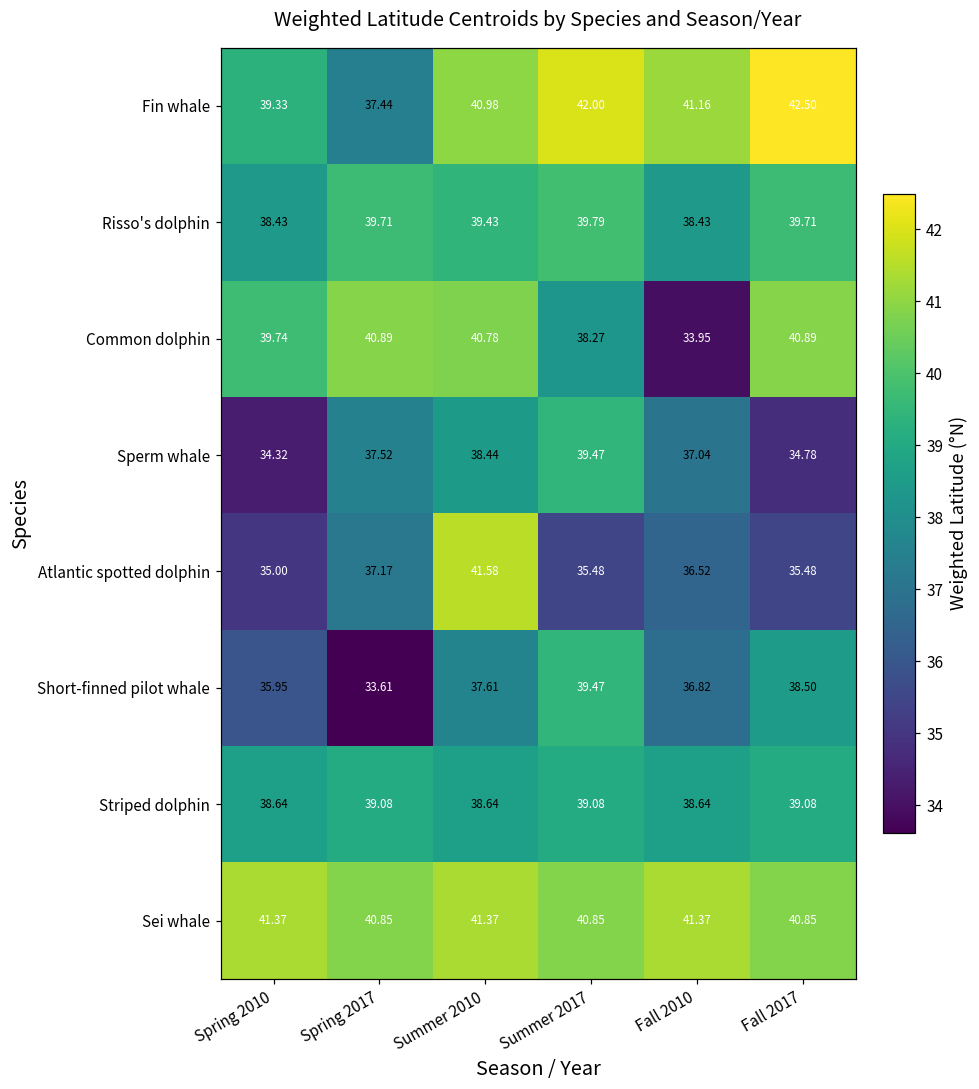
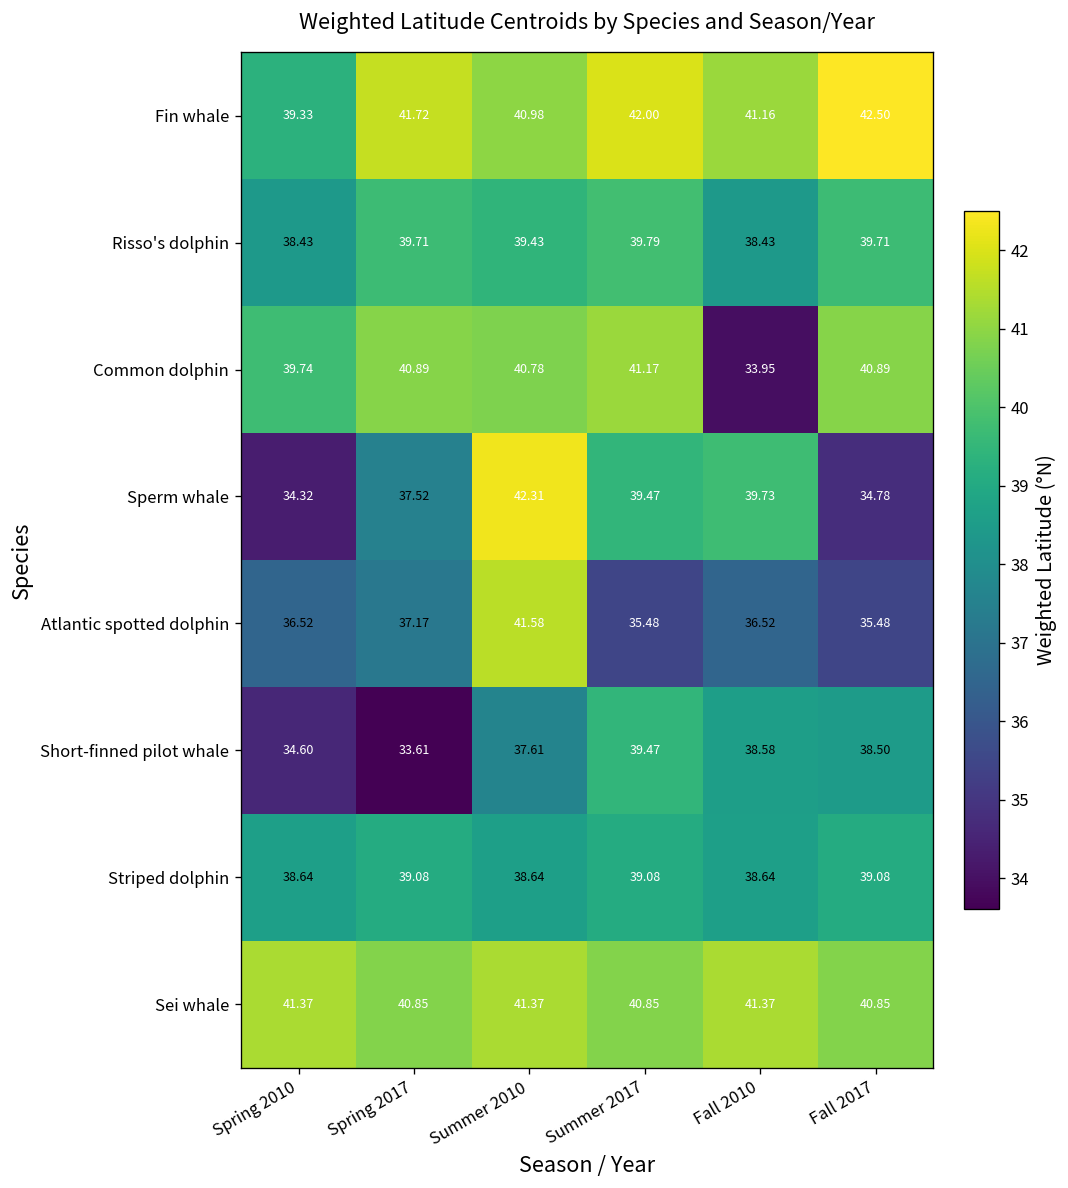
Fin whale, Spring 2017: 37.44 -> 41.72
Common dolphin, Summer 2017: 38.27 -> 41.17
Sperm whale, Summer 2010: 38.44 -> 42.31
Sperm whale, Fall 2010: 37.04 -> 39.73
Atlantic spotted dolphin, Spring 2010: 35.00 -> 36.52
Short-finned pilot whale, Spring 2010: 35.95 -> 34.60
Short-finned pilot whale, Fall 2010: 36.82 -> 38.58
